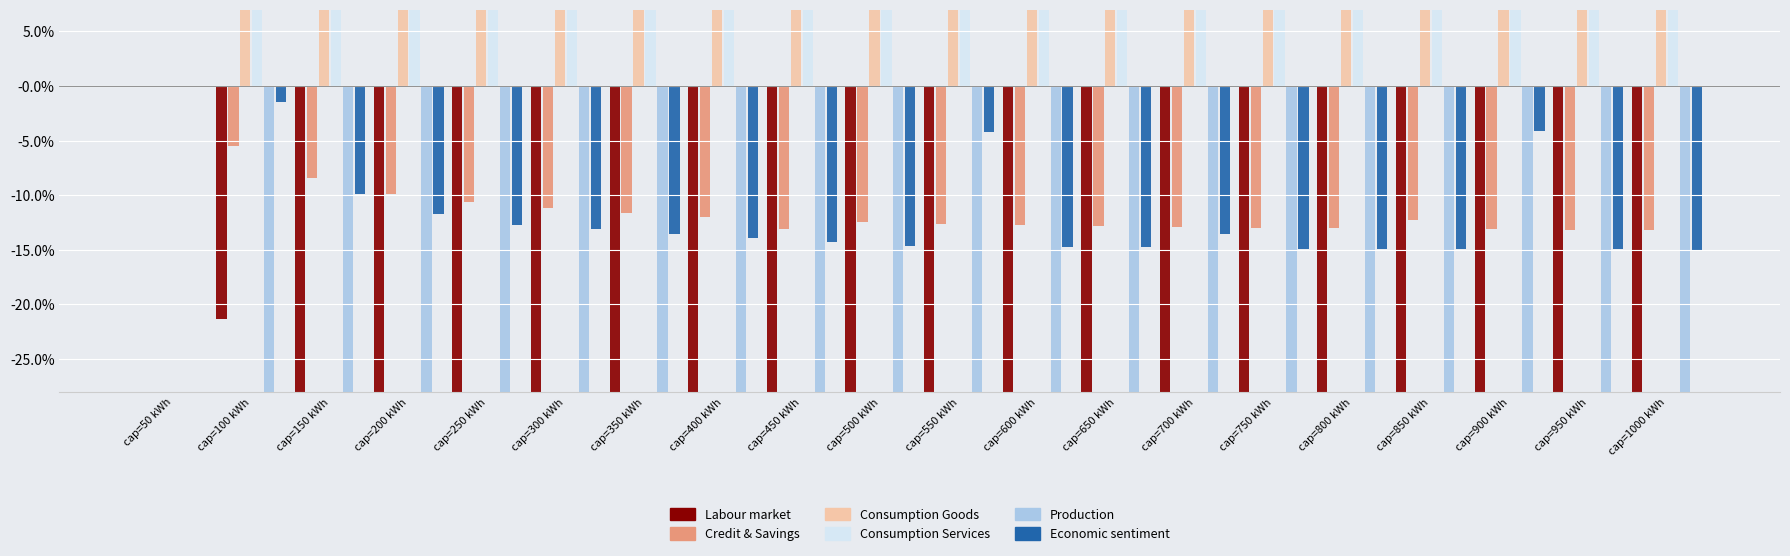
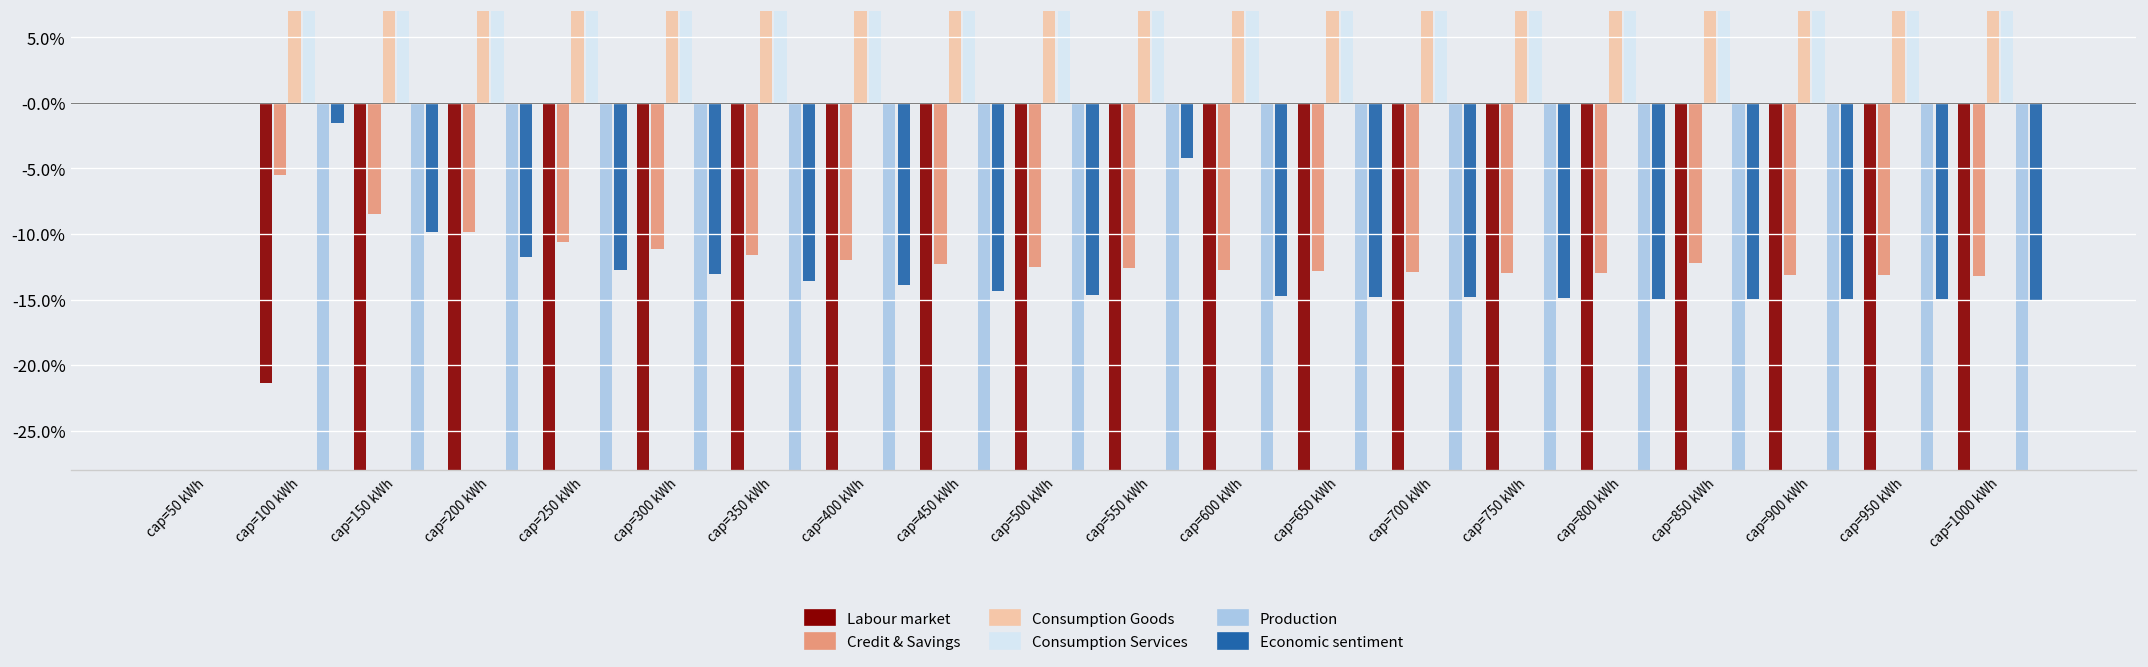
Credit & Savings, cap=450 kWh: -13.1% -> -12.3%
Economic sentiment, cap=700 kWh: -13.5% -> -14.8%
Economic sentiment, cap=900 kWh: -4.1% -> -14.9%
